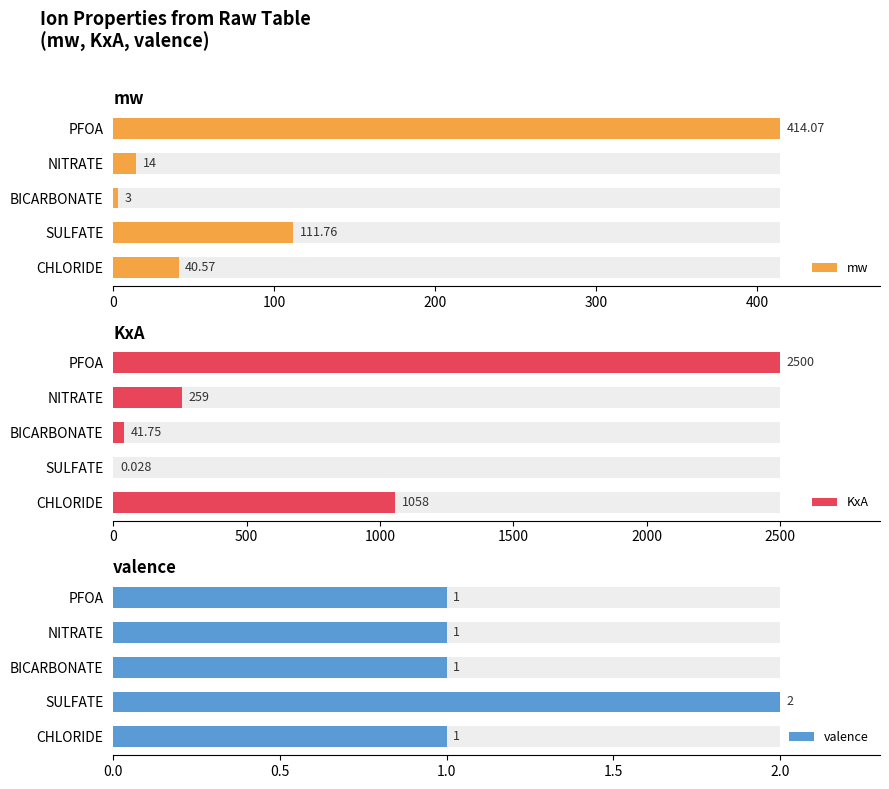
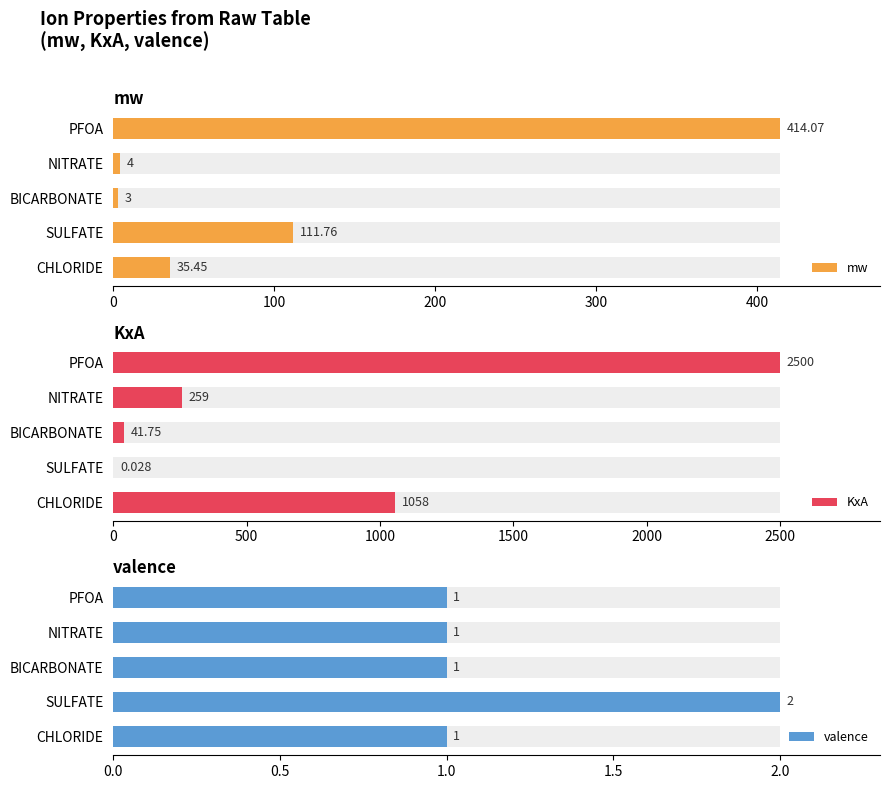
mw, mw, NITRATE: 14 -> 4
mw, mw, CHLORIDE: 40.57 -> 35.45
